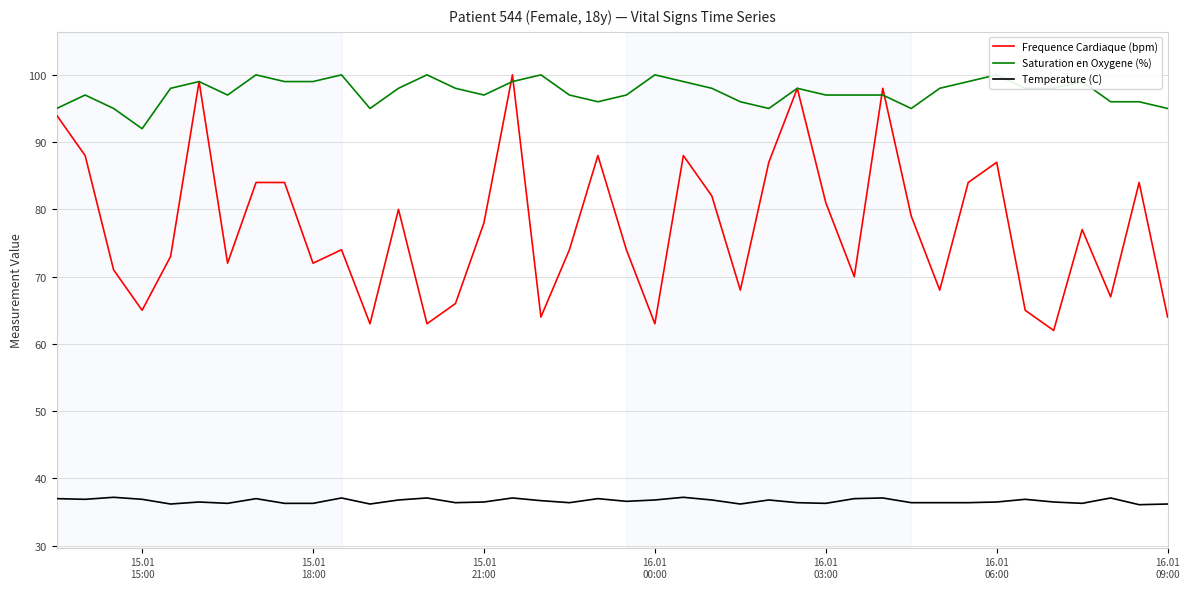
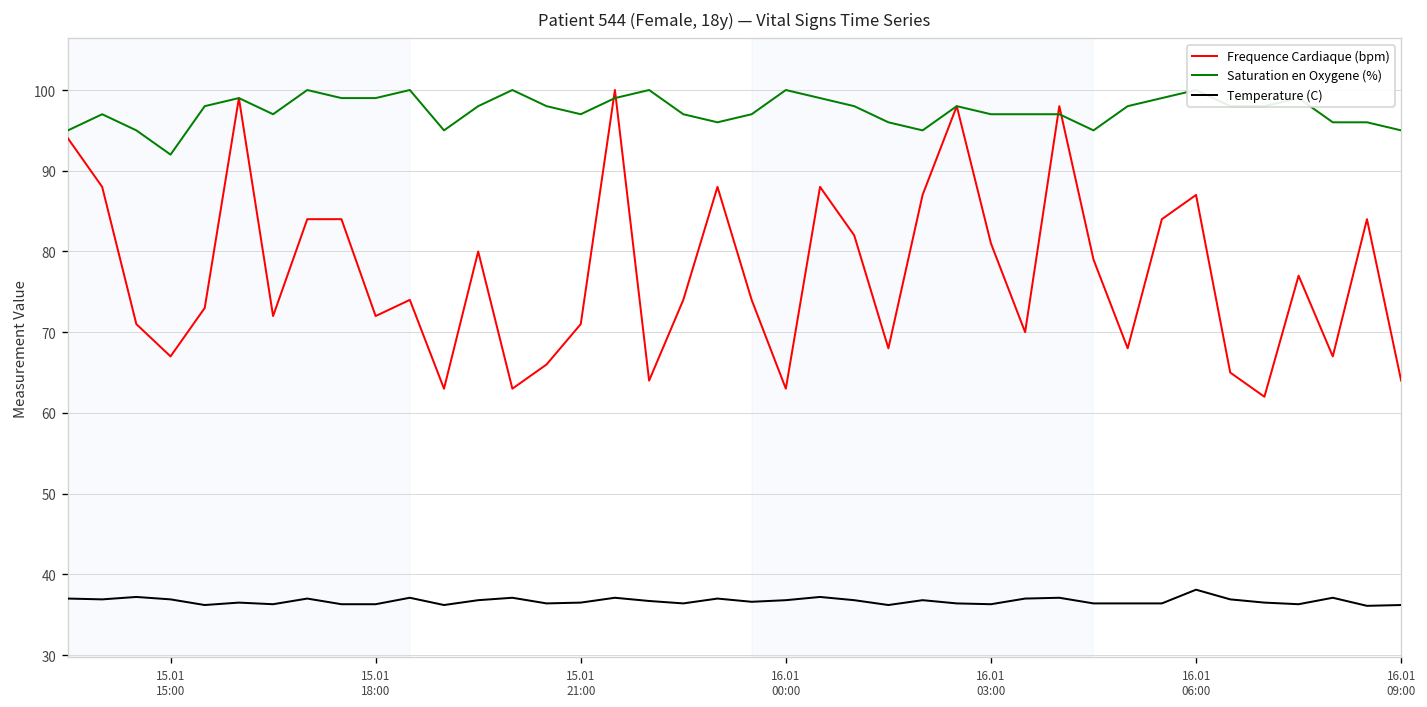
Frequence Cardiaque (bpm), 15.01 15:00: 65 -> 67
Frequence Cardiaque (bpm), 15.01 21:00: 78 -> 71
Temperature (C), 16.01 06:00: 37 -> 38
